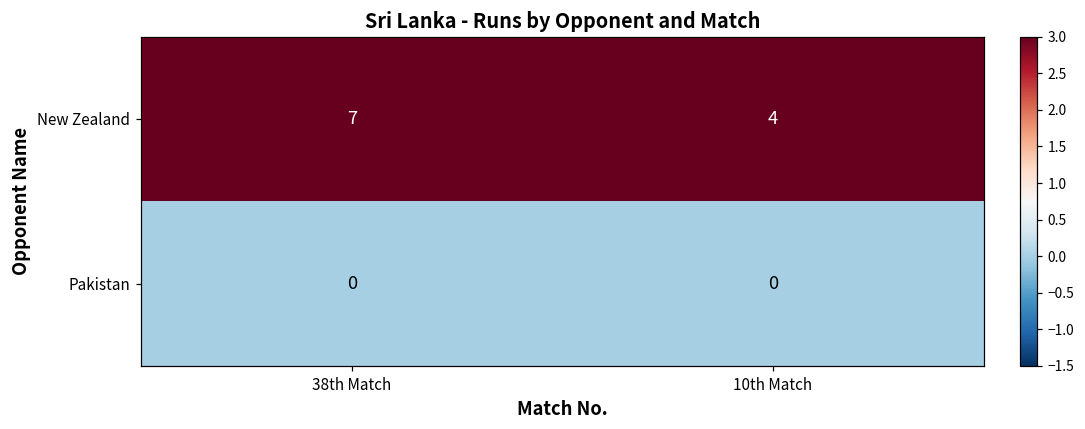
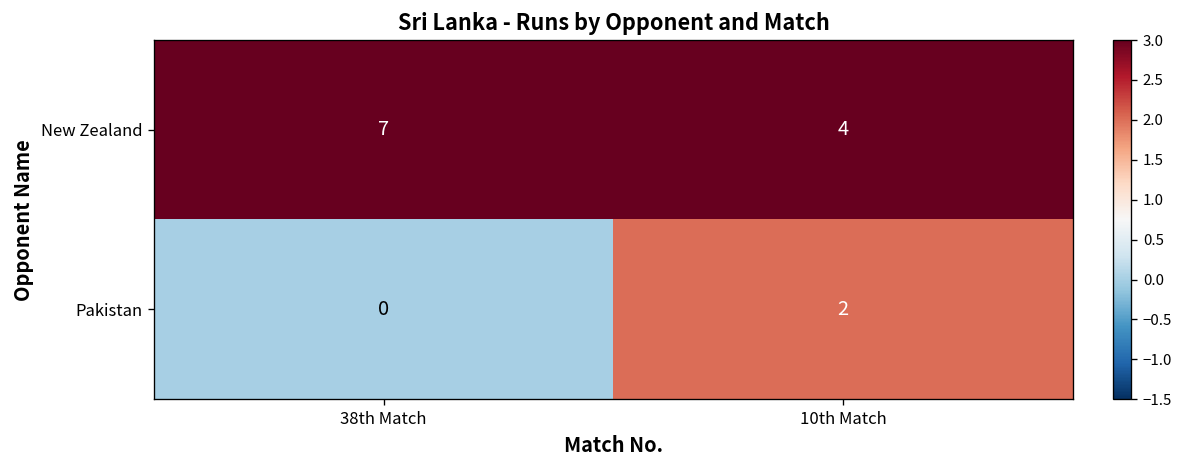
Pakistan, 10th Match: 0 -> 2
